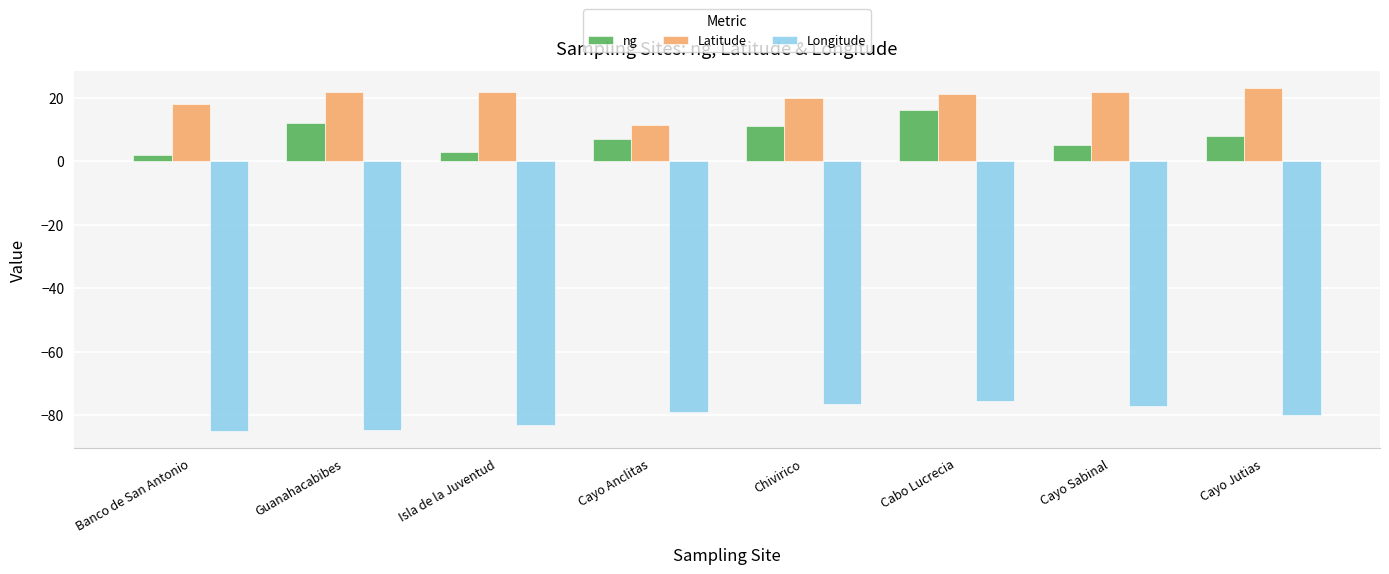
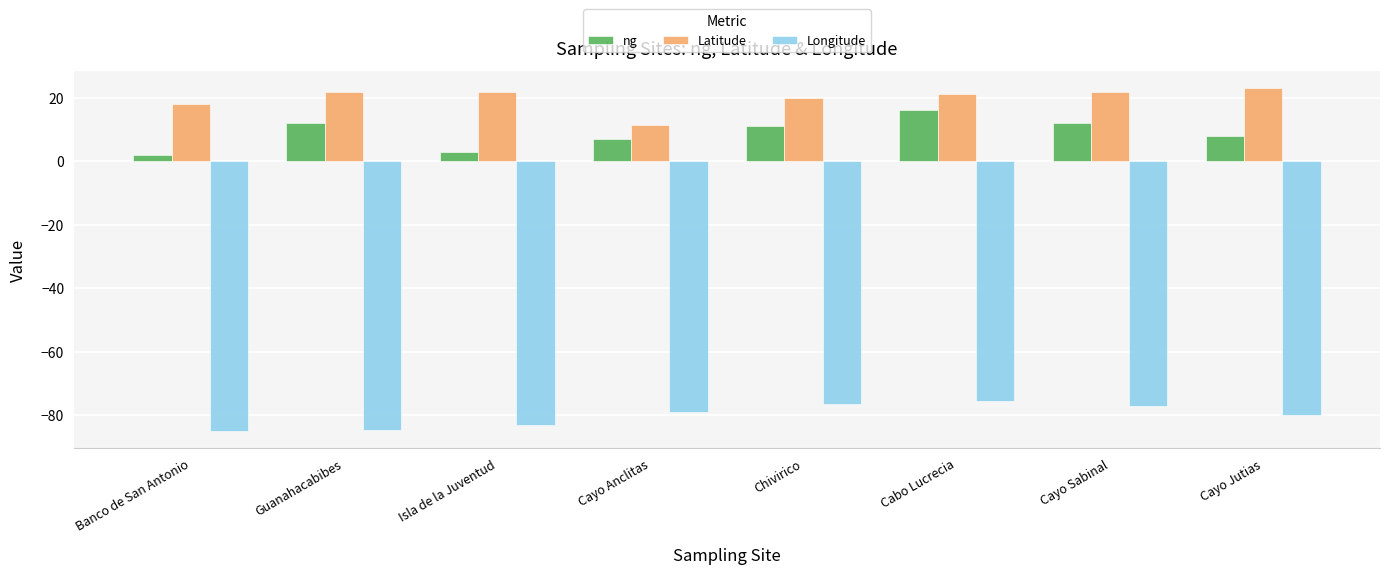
ng, Cayo Sabinal: 5 -> 12
